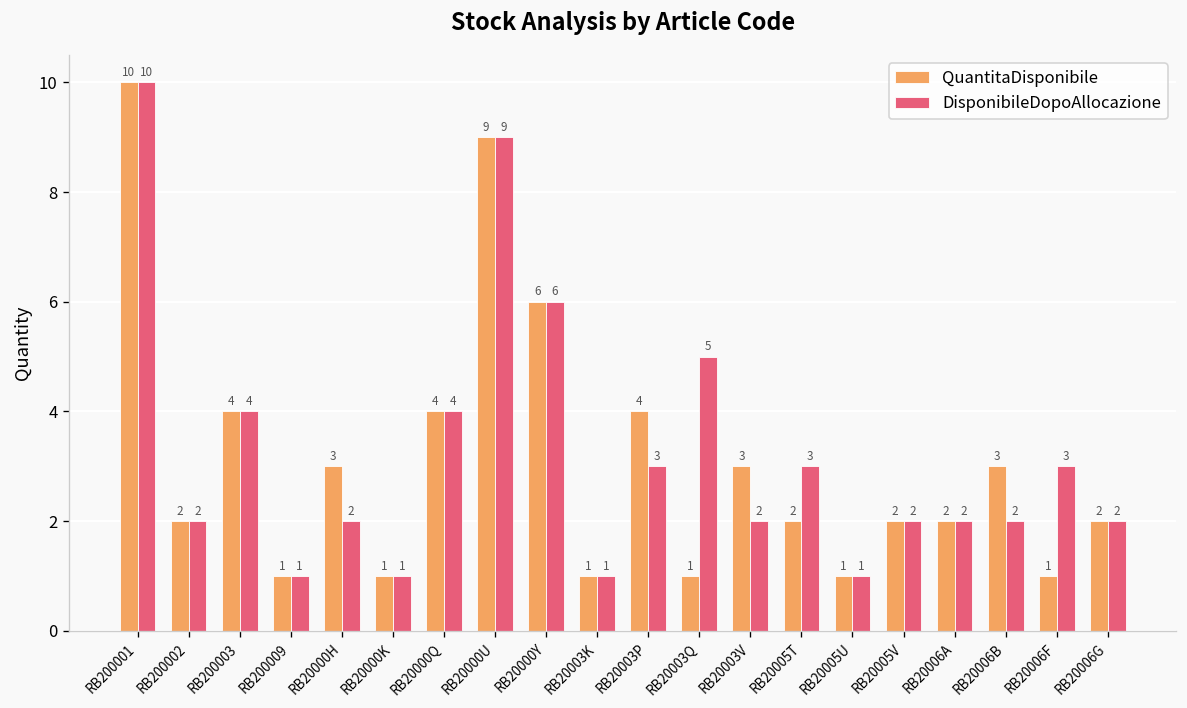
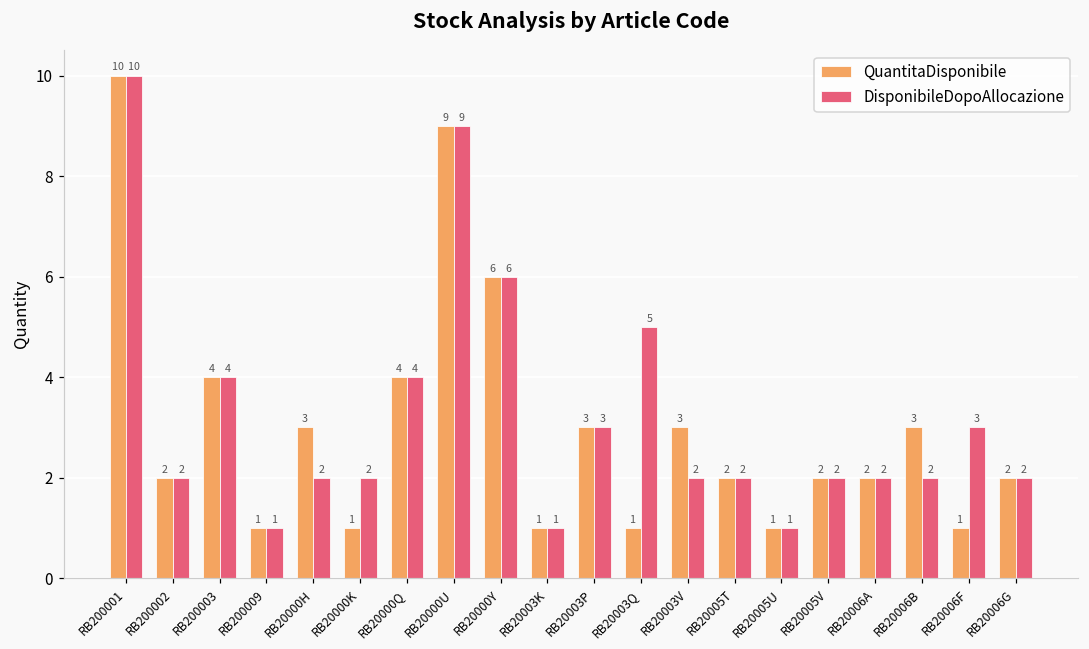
DisponibileDopoAllocazione, RB20000K: 1 -> 2
QuantitaDisponibile, RB20003P: 4 -> 3
DisponibileDopoAllocazione, RB20005T: 3 -> 2
